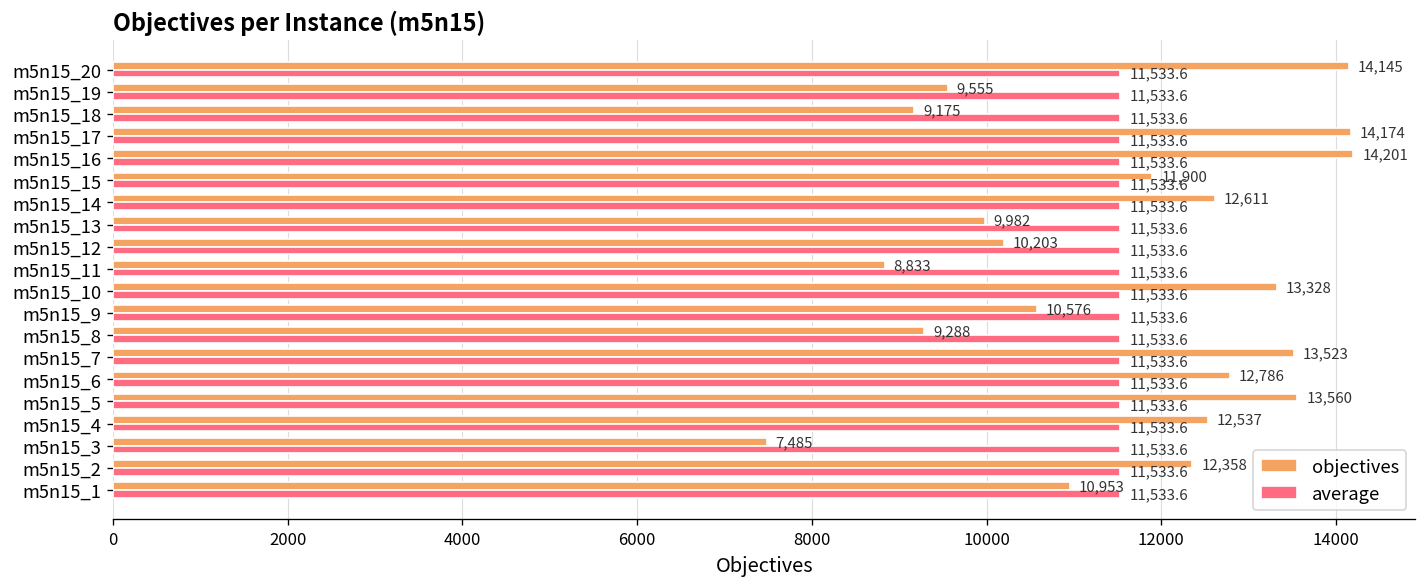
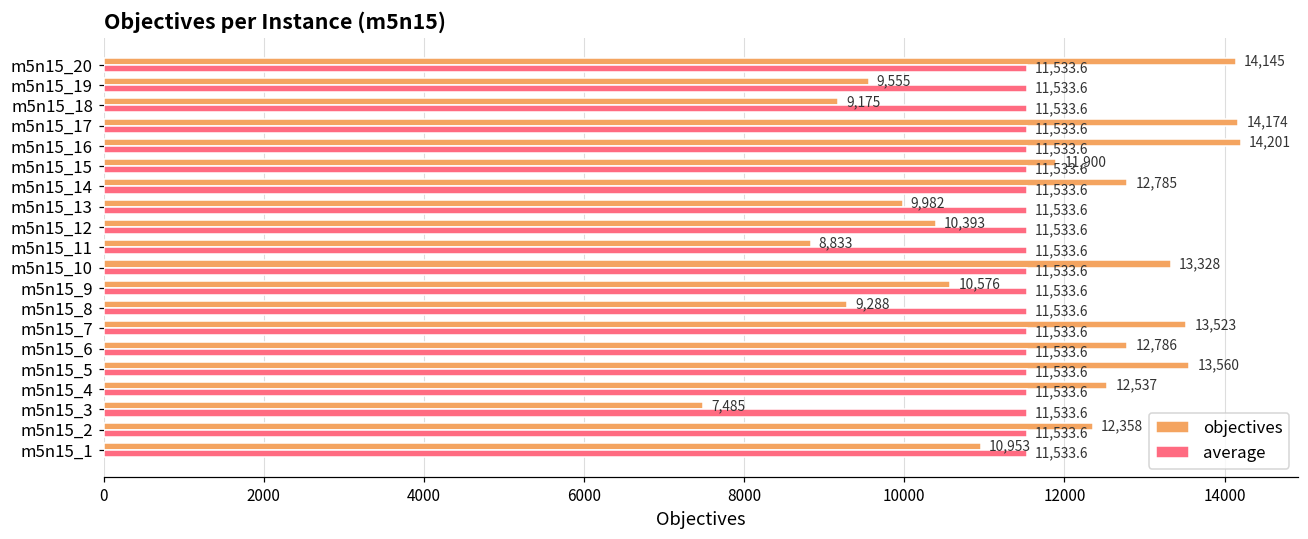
objectives, m5n15_14: 12,611 -> 12,785
objectives, m5n15_12: 10,203 -> 10,393
